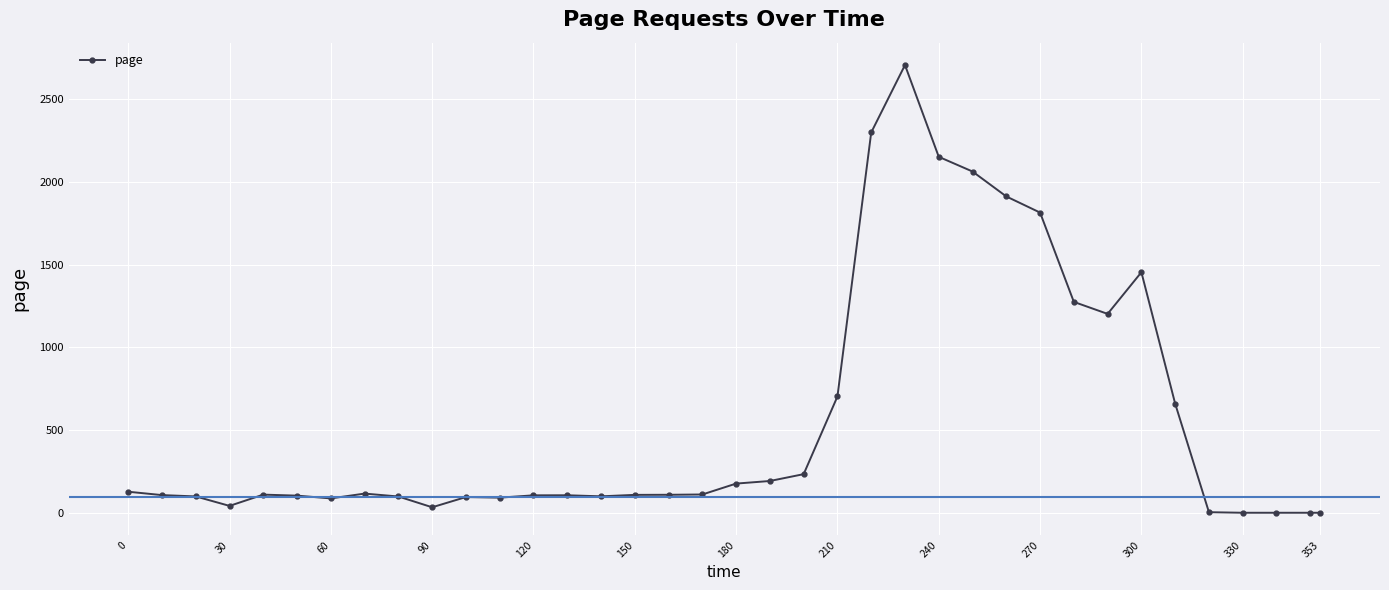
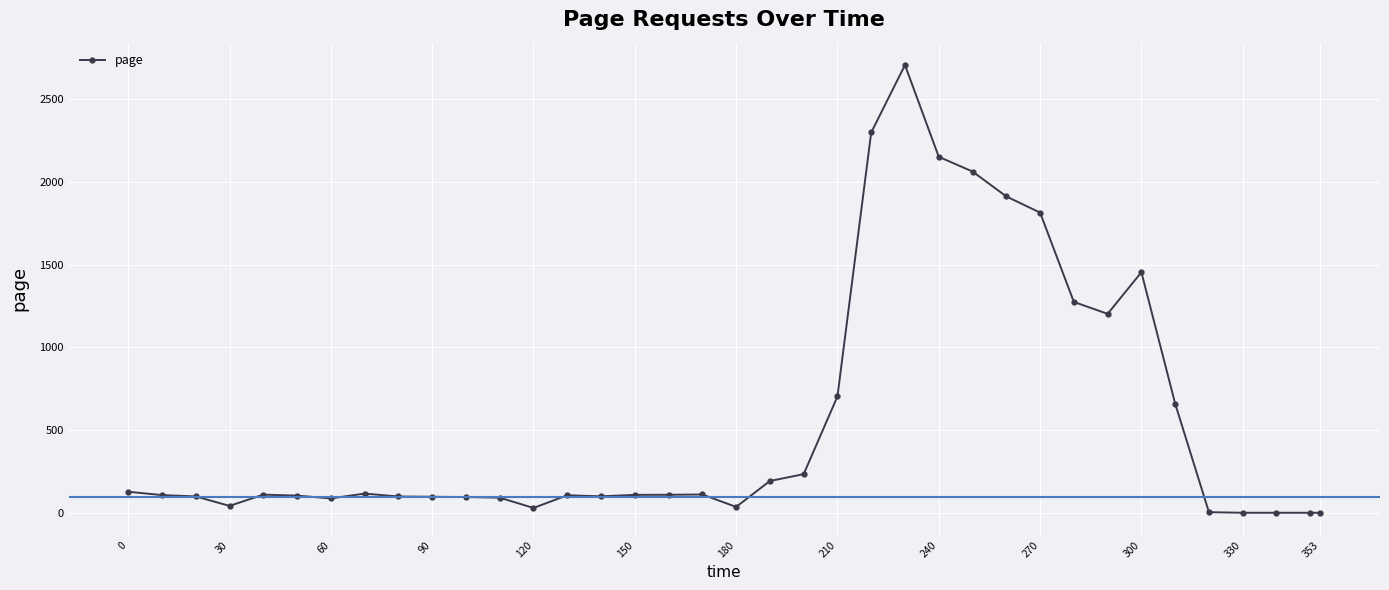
90: 30 -> 100
120: 110 -> 30
180: 180 -> 40
